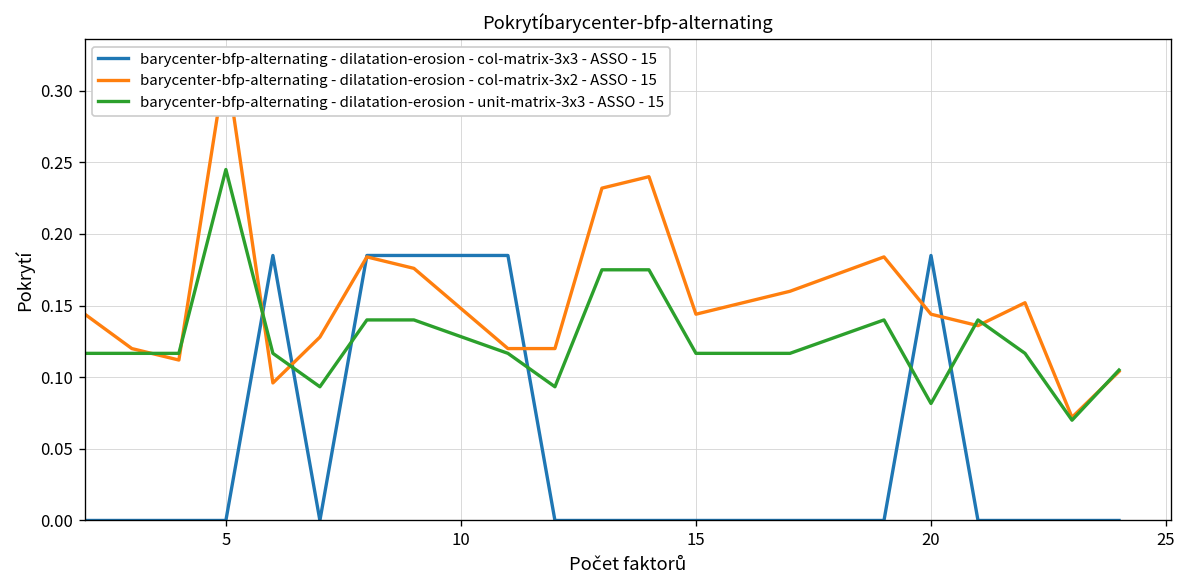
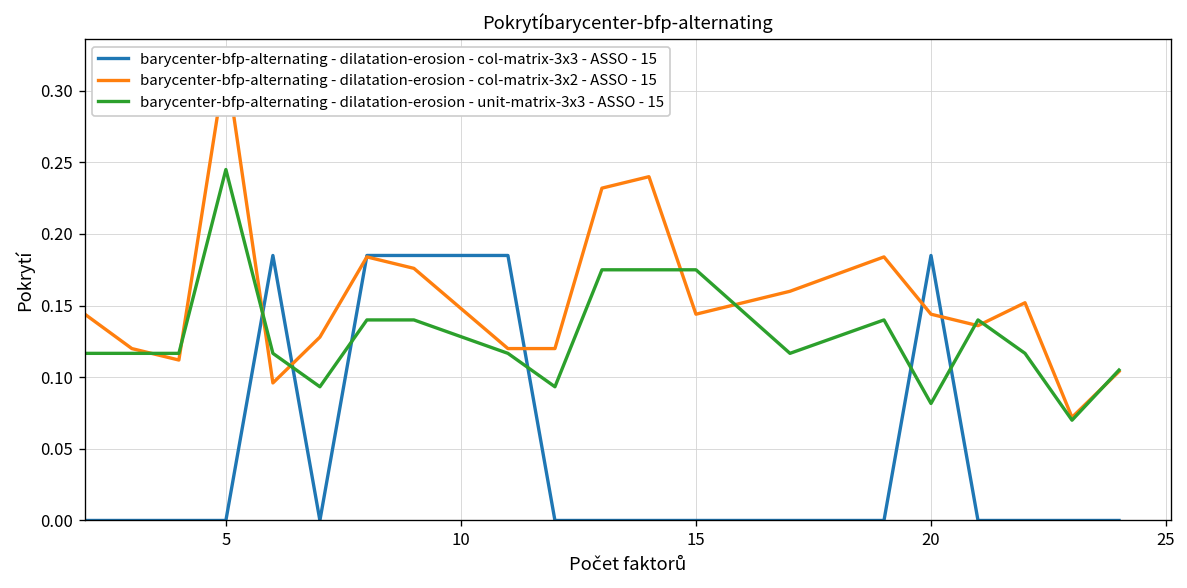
barycenter-bfp-alternating - dilatation-erosion - unit-matrix-3x3 - ASSO - 15, 15: 0.117 -> 0.175
